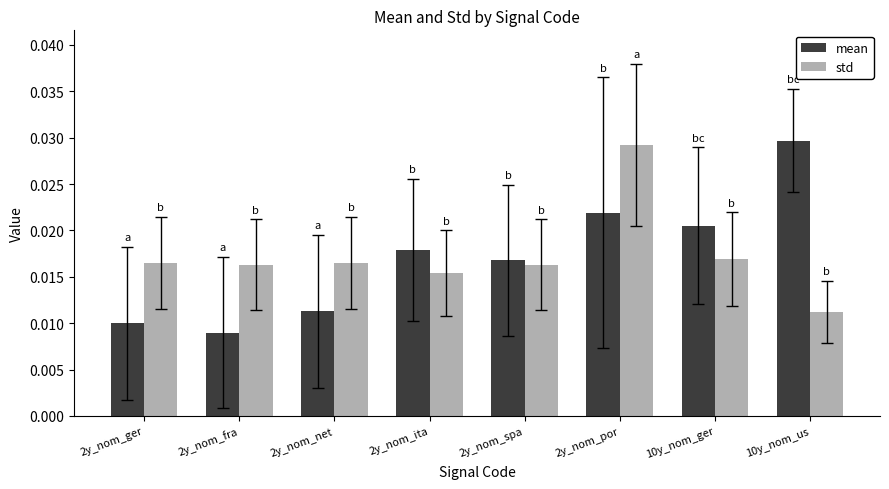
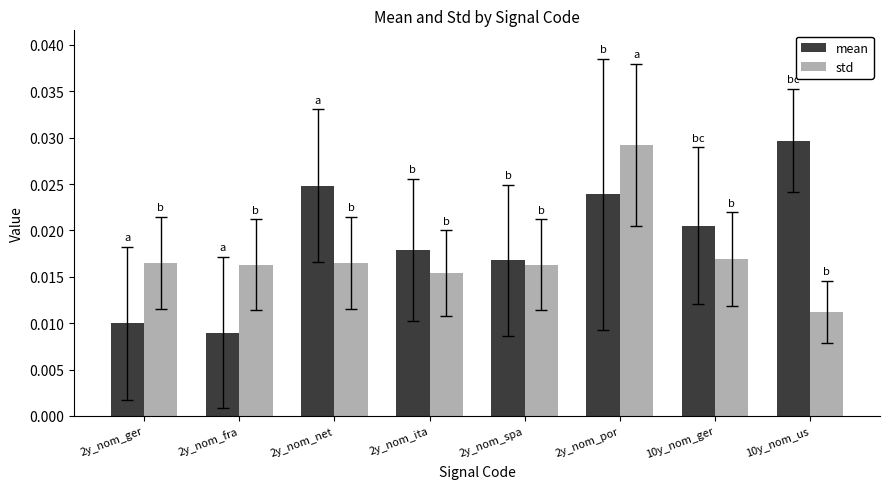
mean, 2y_nom_net: 0.011 -> 0.025
mean, 2y_nom_por: 0.022 -> 0.024
